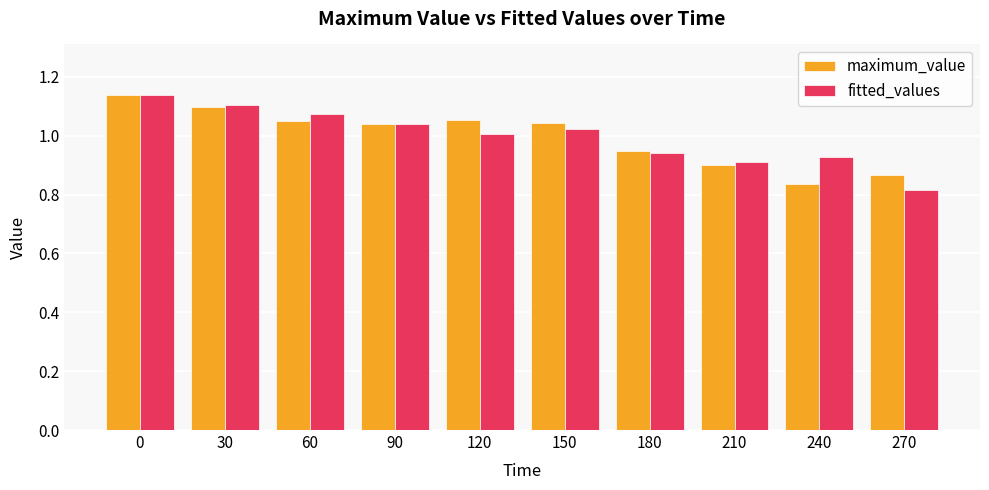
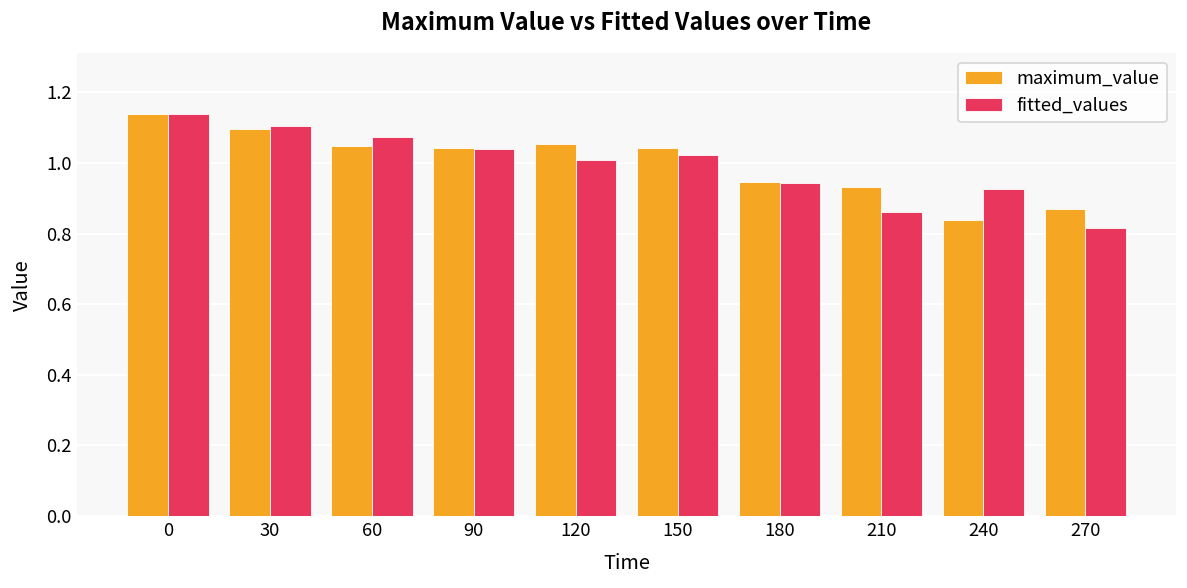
maximum_value, 210: 0.90 -> 0.93
fitted_values, 210: 0.91 -> 0.86
